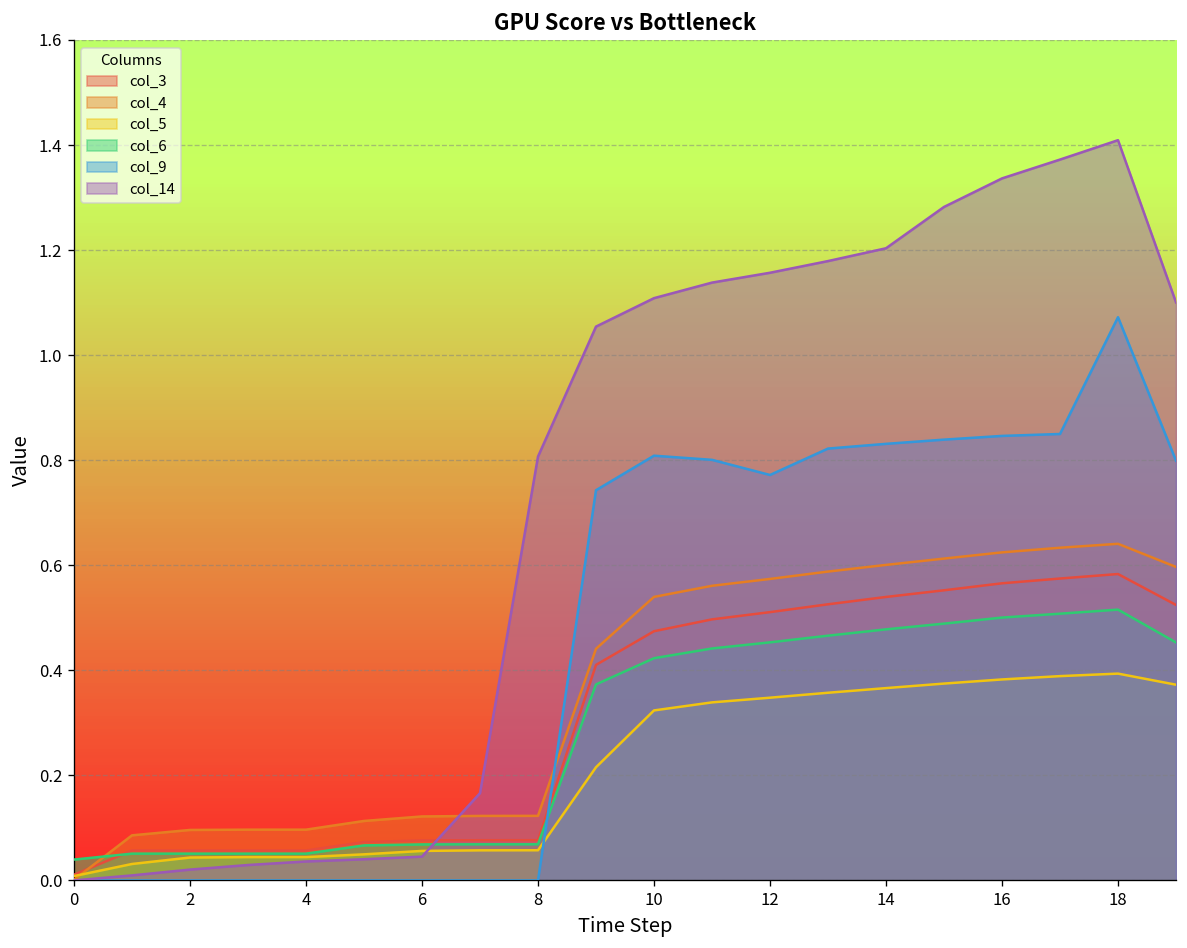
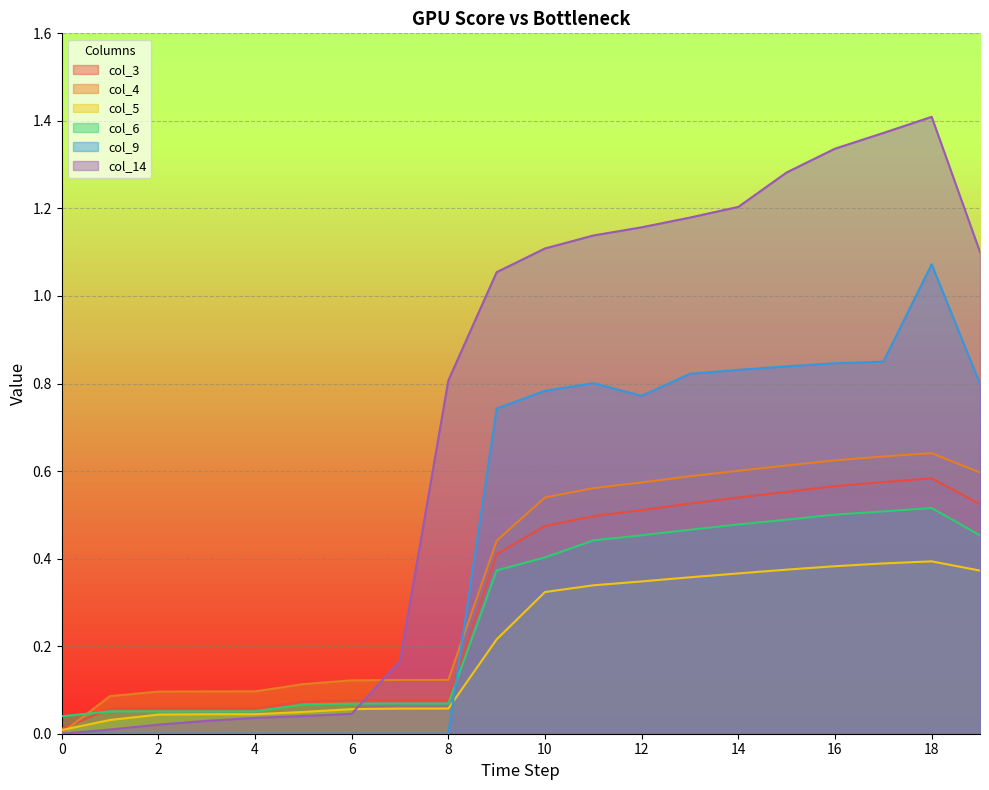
col_6, 10: 0.42 -> 0.40
col_9, 10: 0.81 -> 0.78
